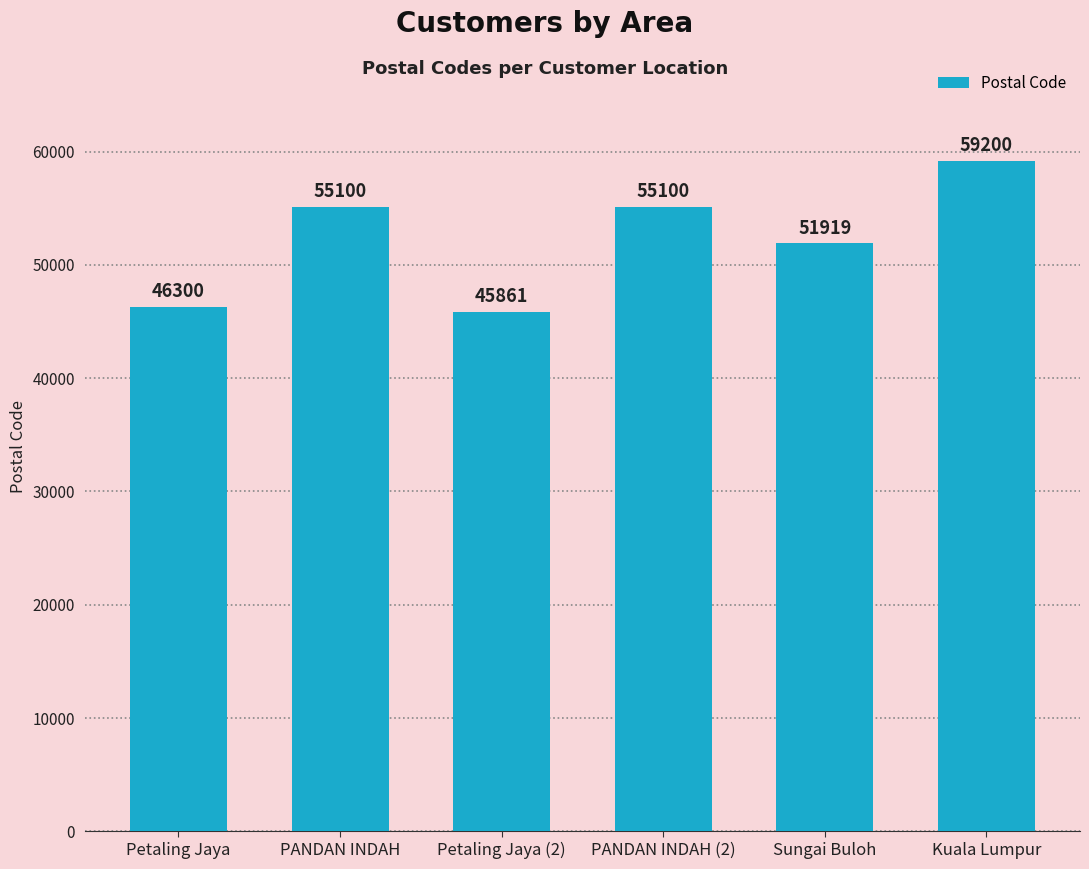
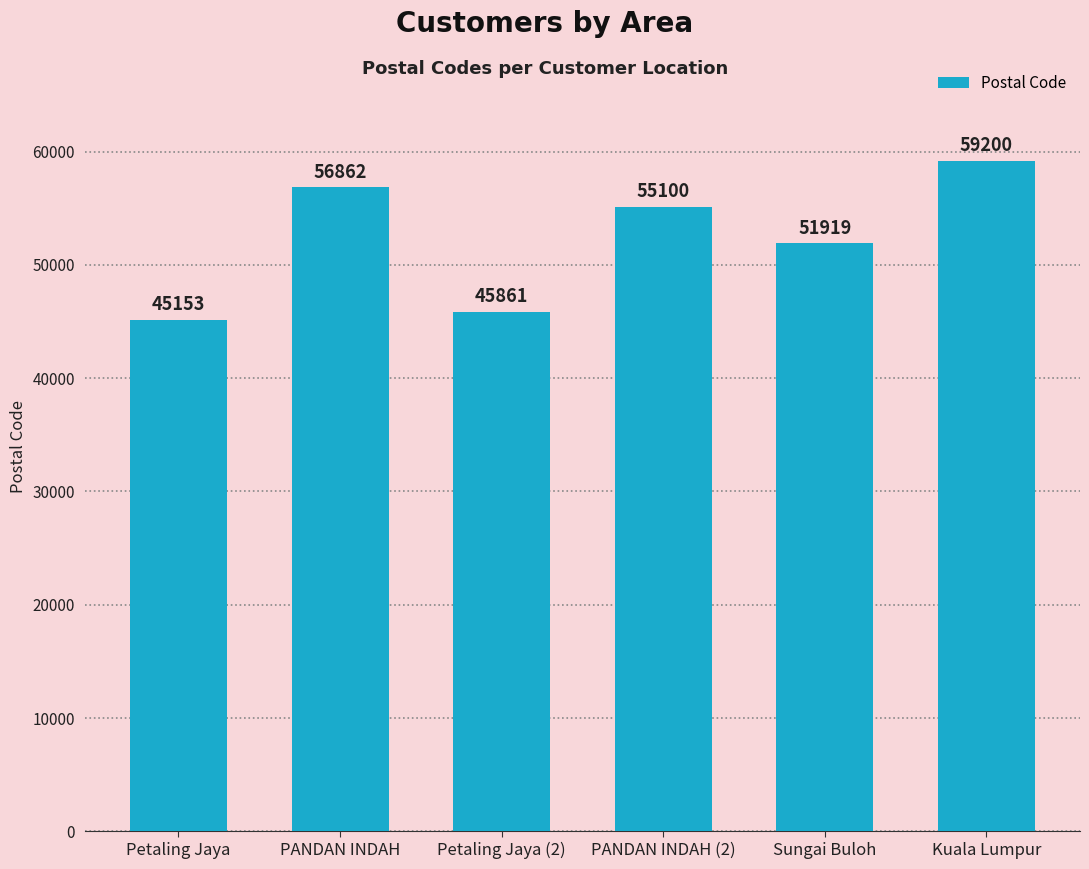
Petaling Jaya: 46300 -> 45153
PANDAN INDAH: 55100 -> 56862
